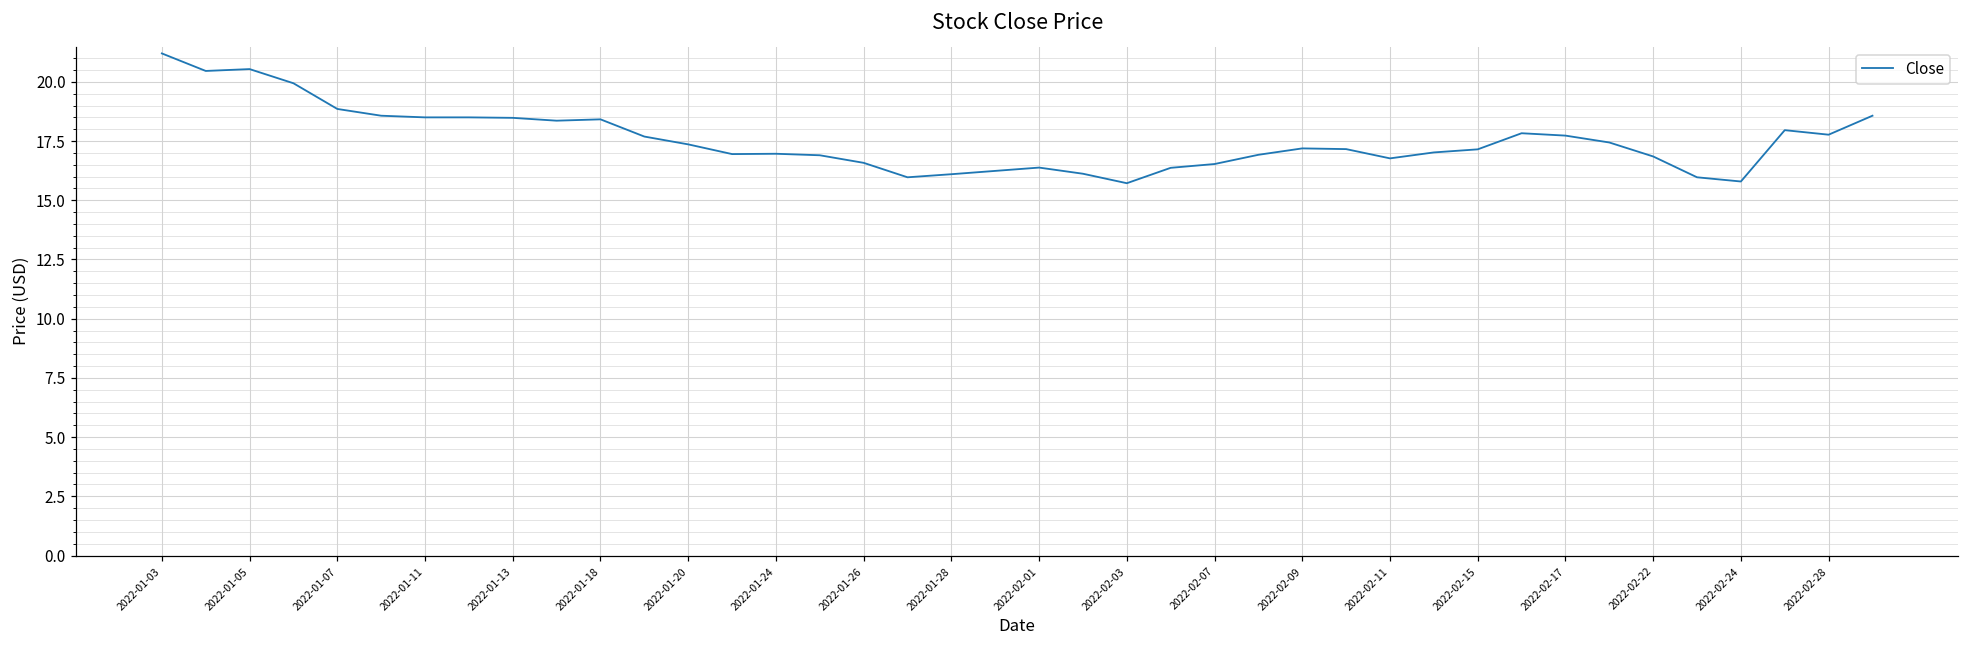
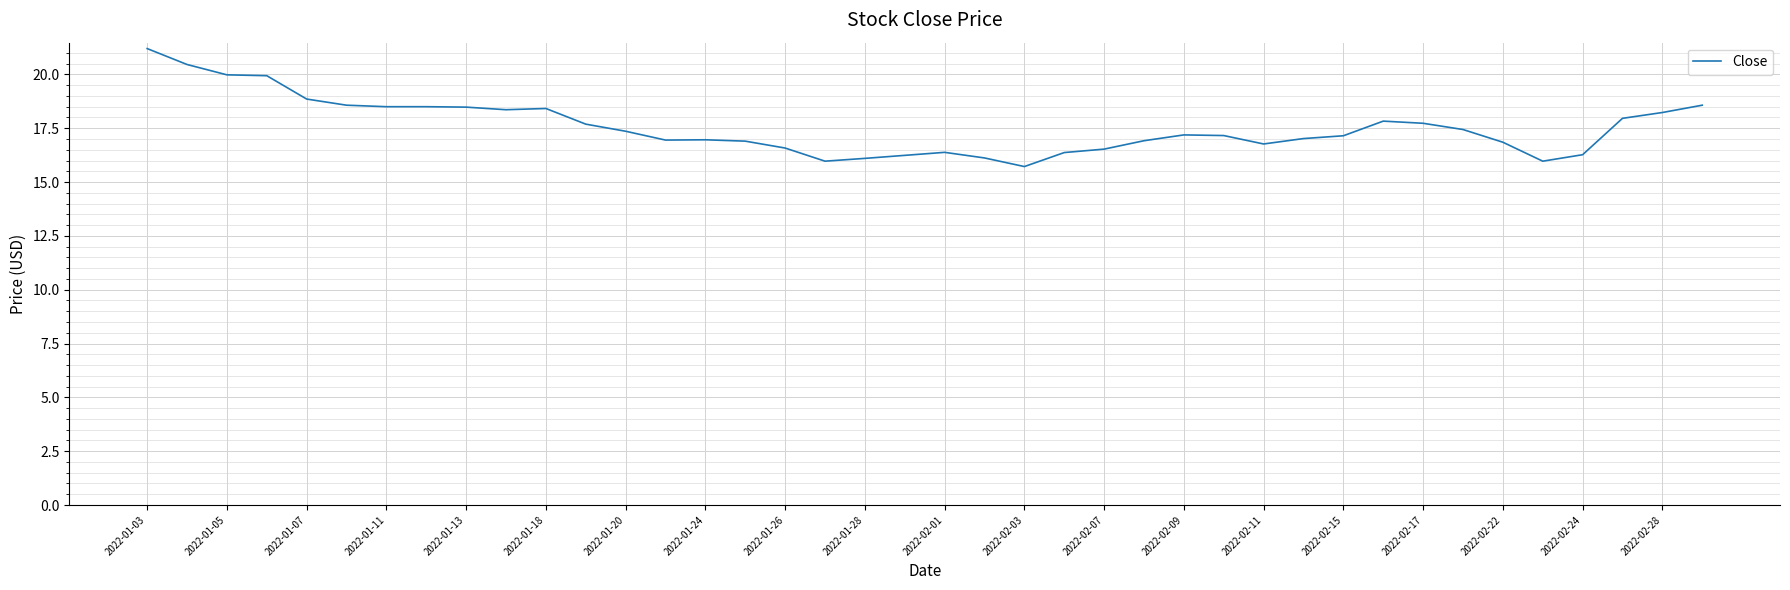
2022-01-05: 20.5 -> 20.0
2022-02-24: 15.8 -> 16.3
2022-02-28: 17.8 -> 18.2
